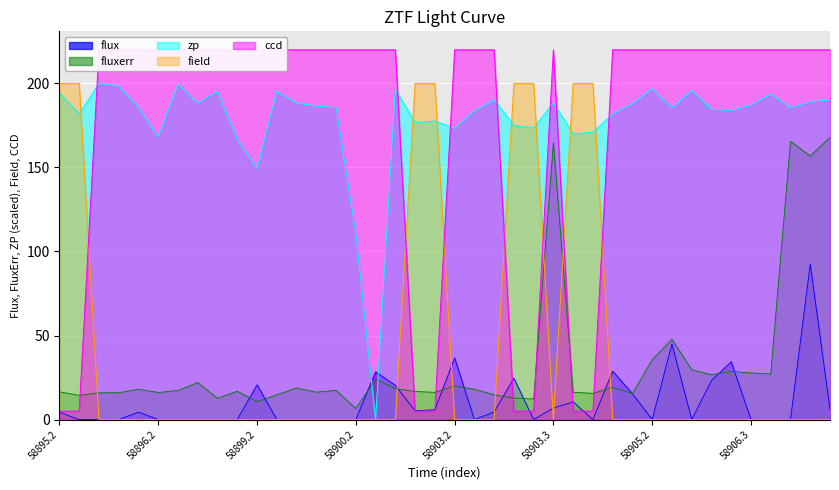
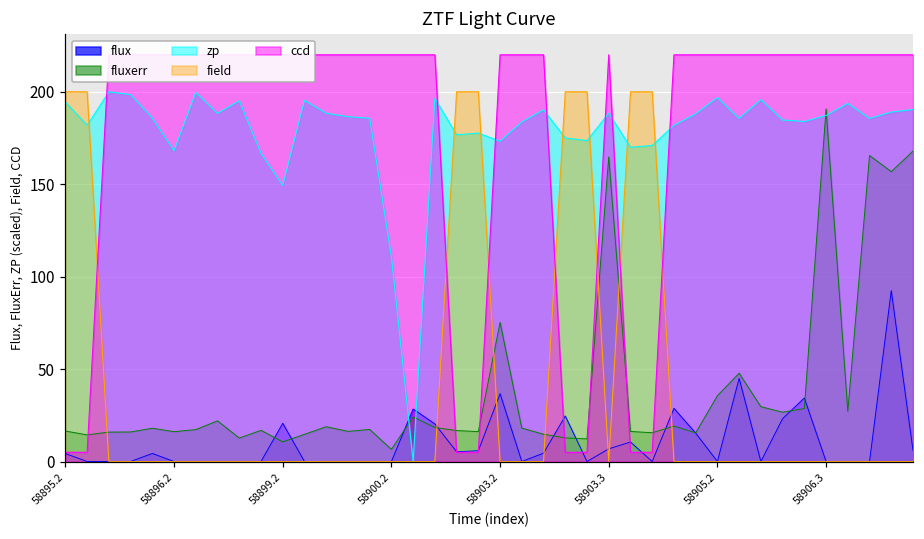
fluxerr, 58903.2: 20 -> 75
fluxerr, 58906.3: 28 -> 191
